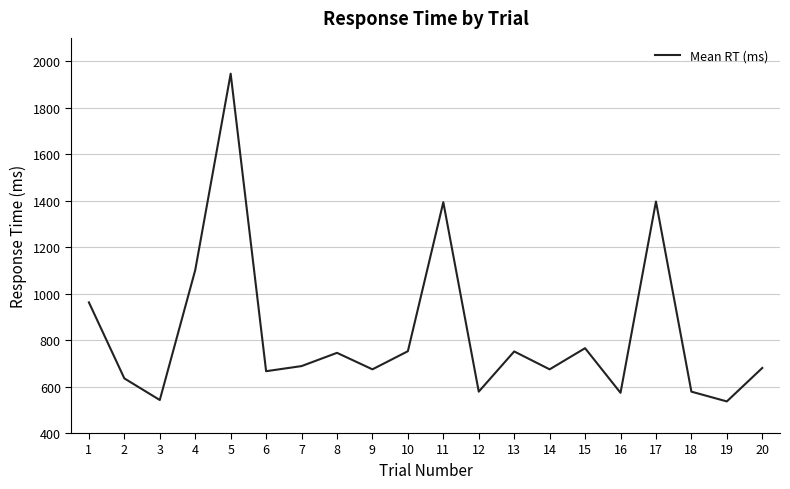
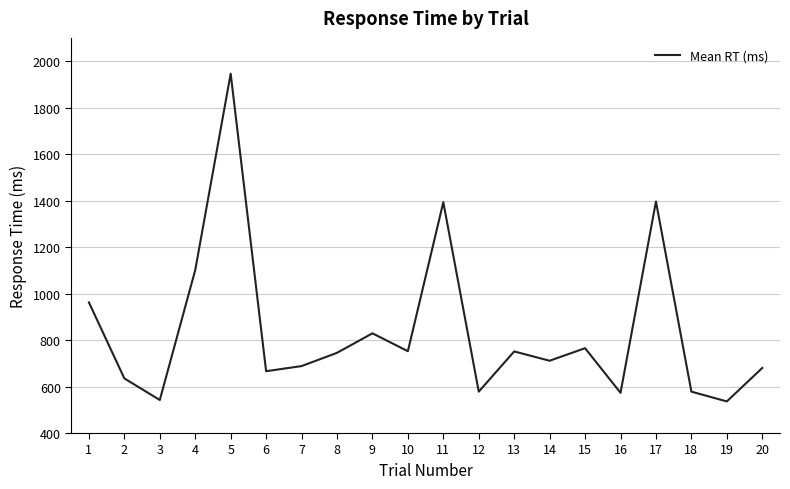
9: 670 -> 830
14: 670 -> 710
